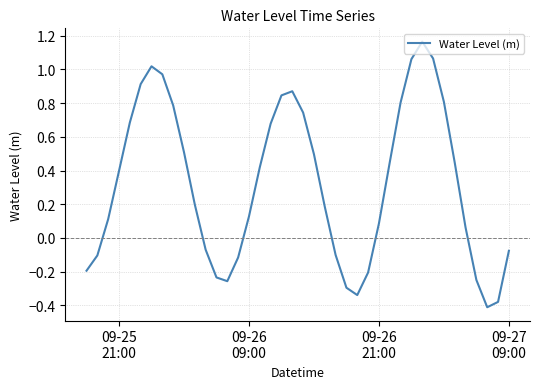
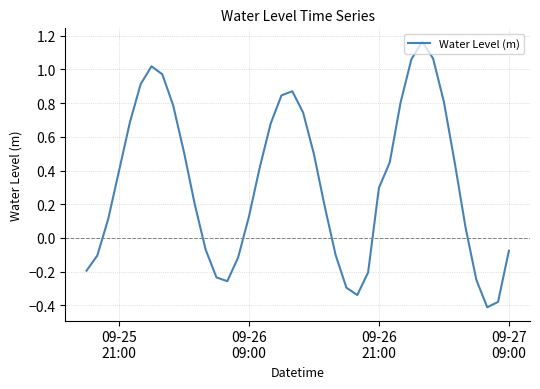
09-26 21:00: 0.09 -> 0.30
